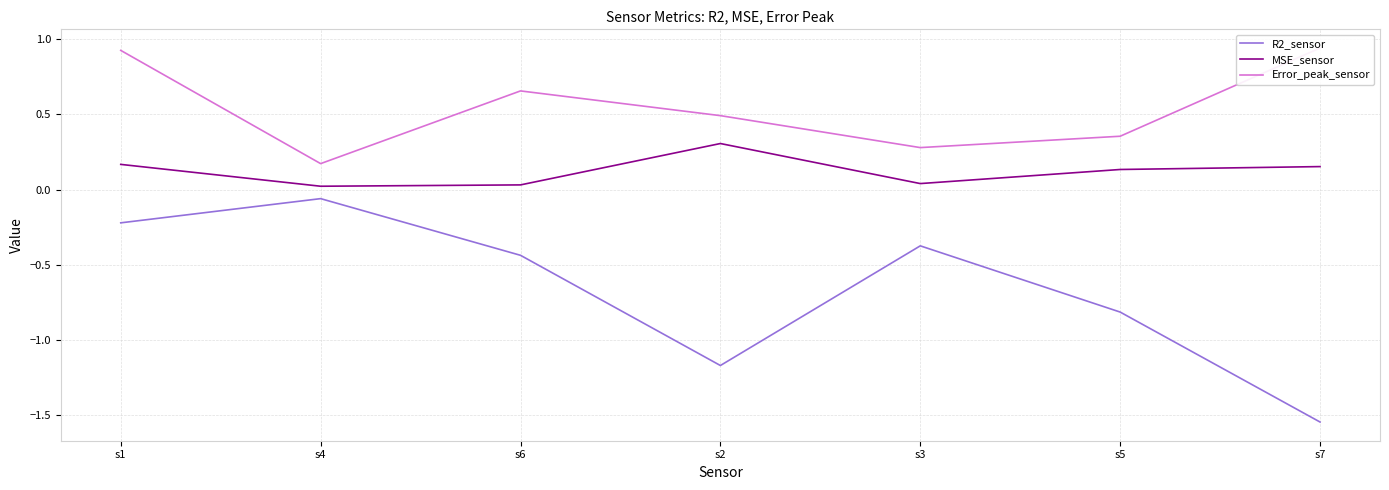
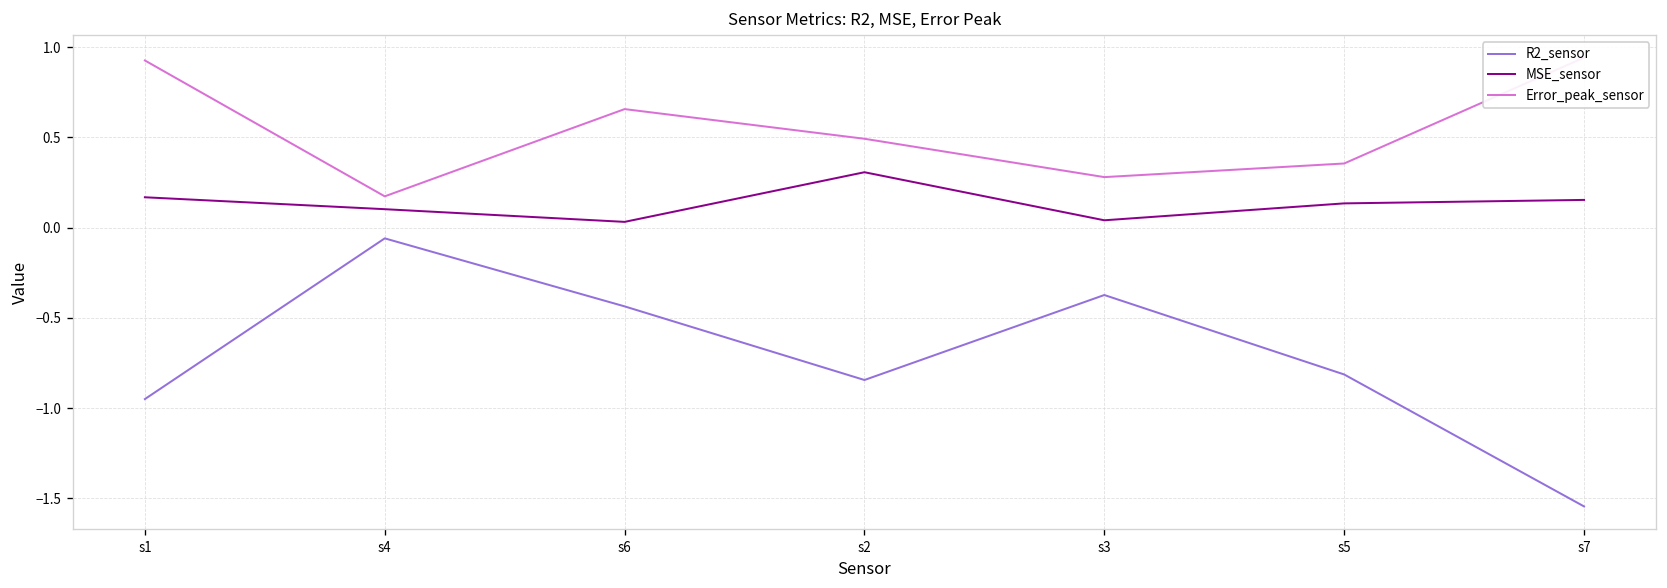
R2_sensor, s1: -0.22 -> -0.95
MSE_sensor, s4: 0.02 -> 0.10
R2_sensor, s2: -1.17 -> -0.84
